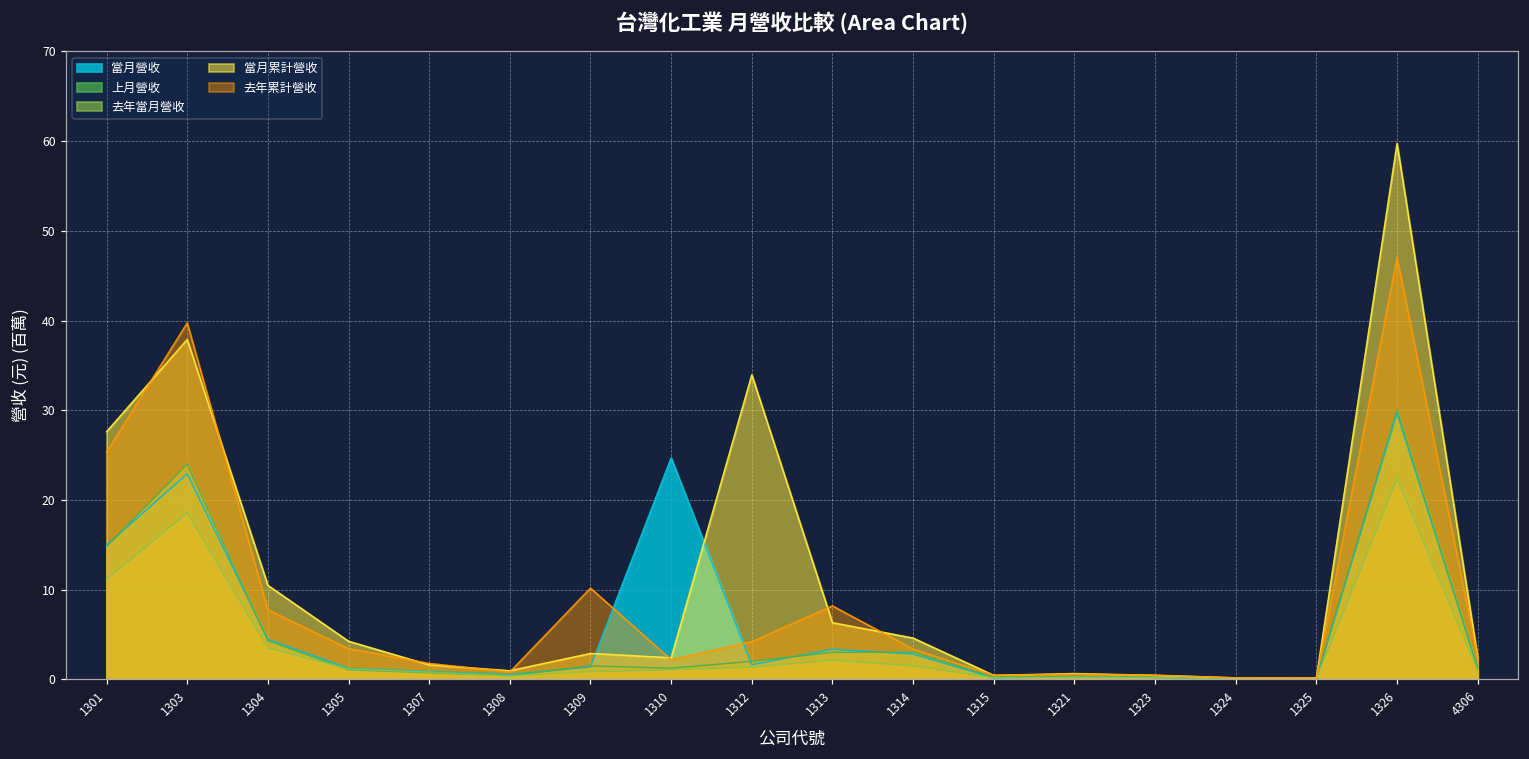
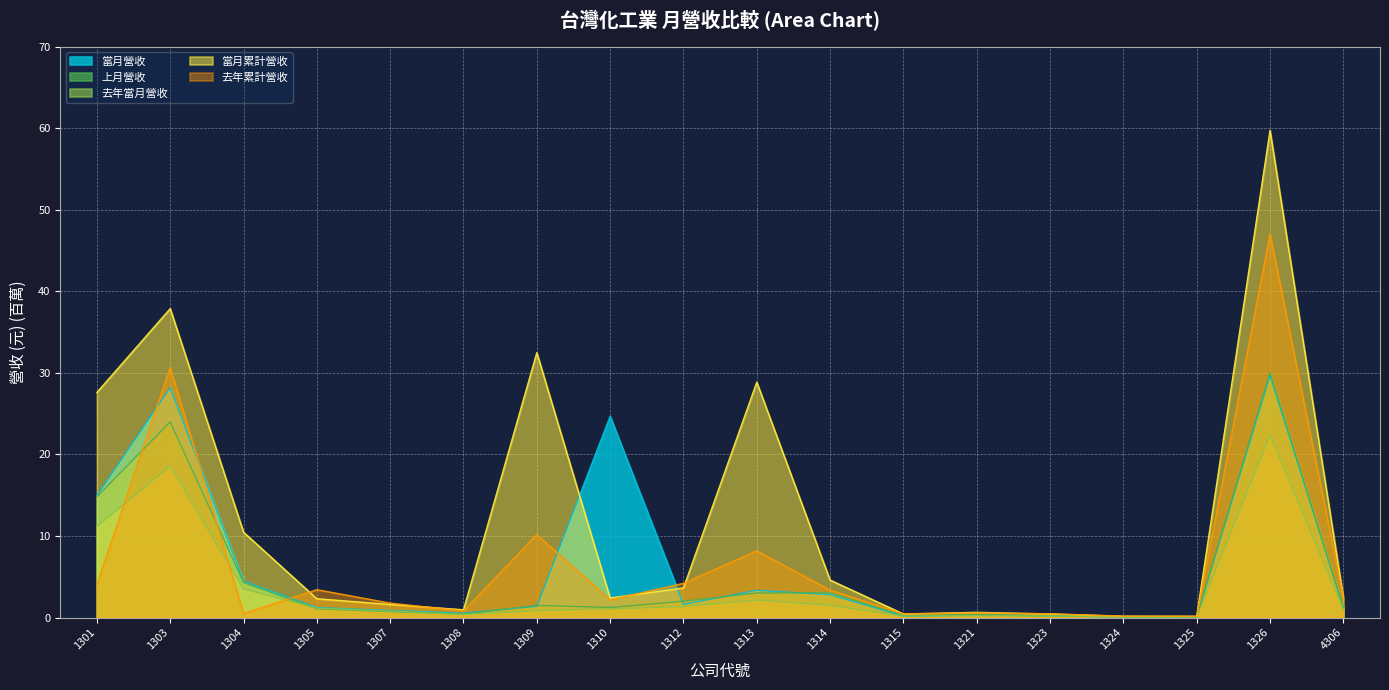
去年累計營收, 1301: 25 -> 4
當月營收, 1303: 23 -> 28
去年累計營收, 1303: 40 -> 31
去年累計營收, 1304: 8 -> 0
當月累計營收, 1305: 4 -> 2
當月累計營收, 1309: 3 -> 32
當月累計營收, 1312: 34 -> 4
當月累計營收, 1313: 6 -> 29
